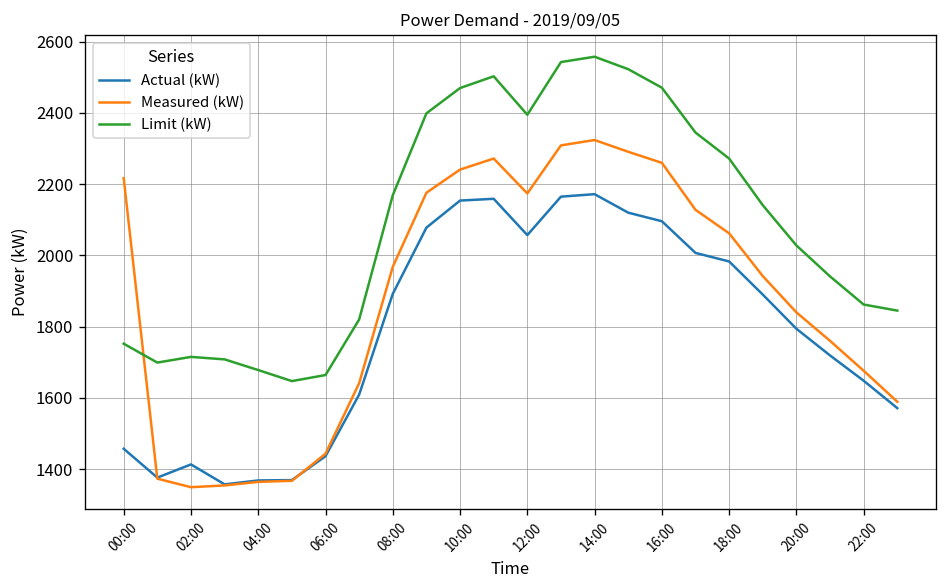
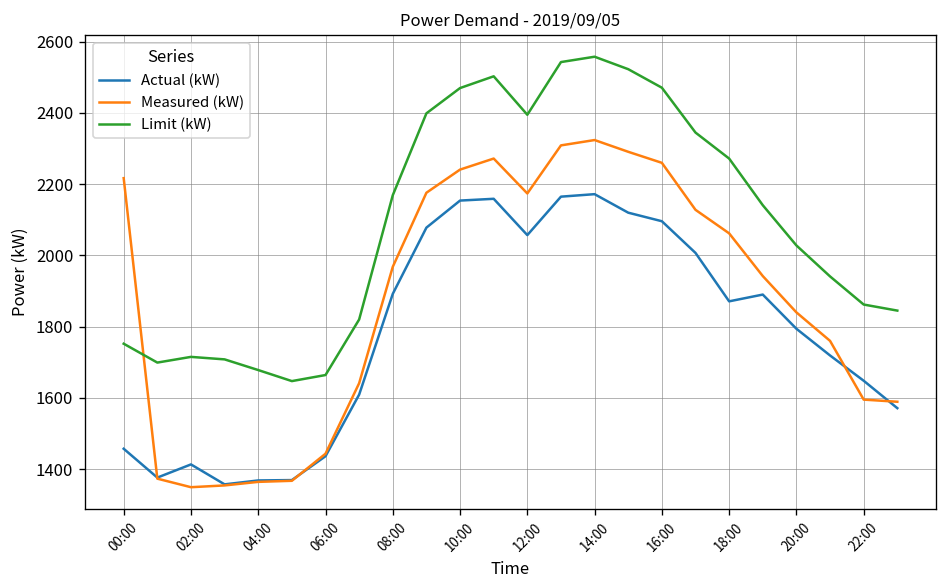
Actual (kW), 18:00: 1980 -> 1870
Measured (kW), 22:00: 1680 -> 1600
